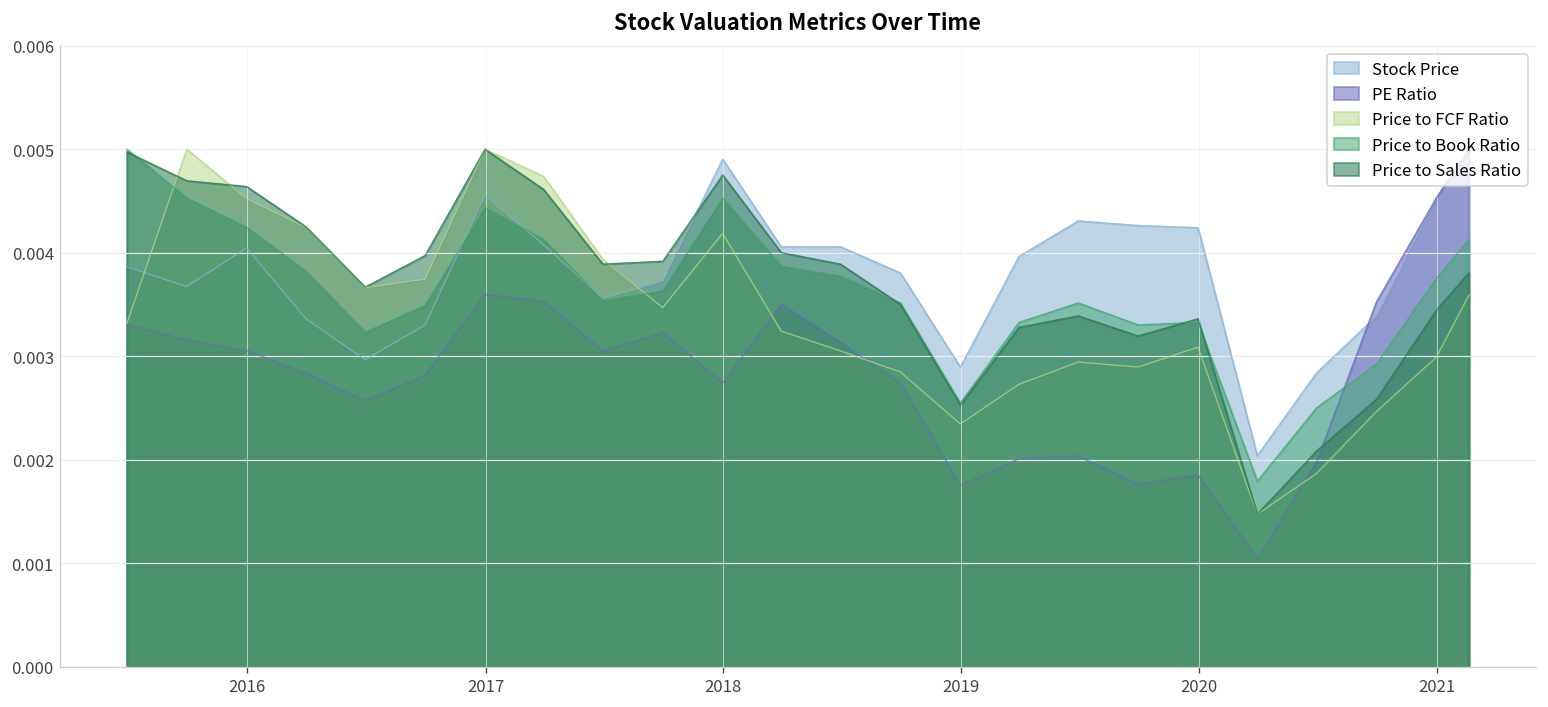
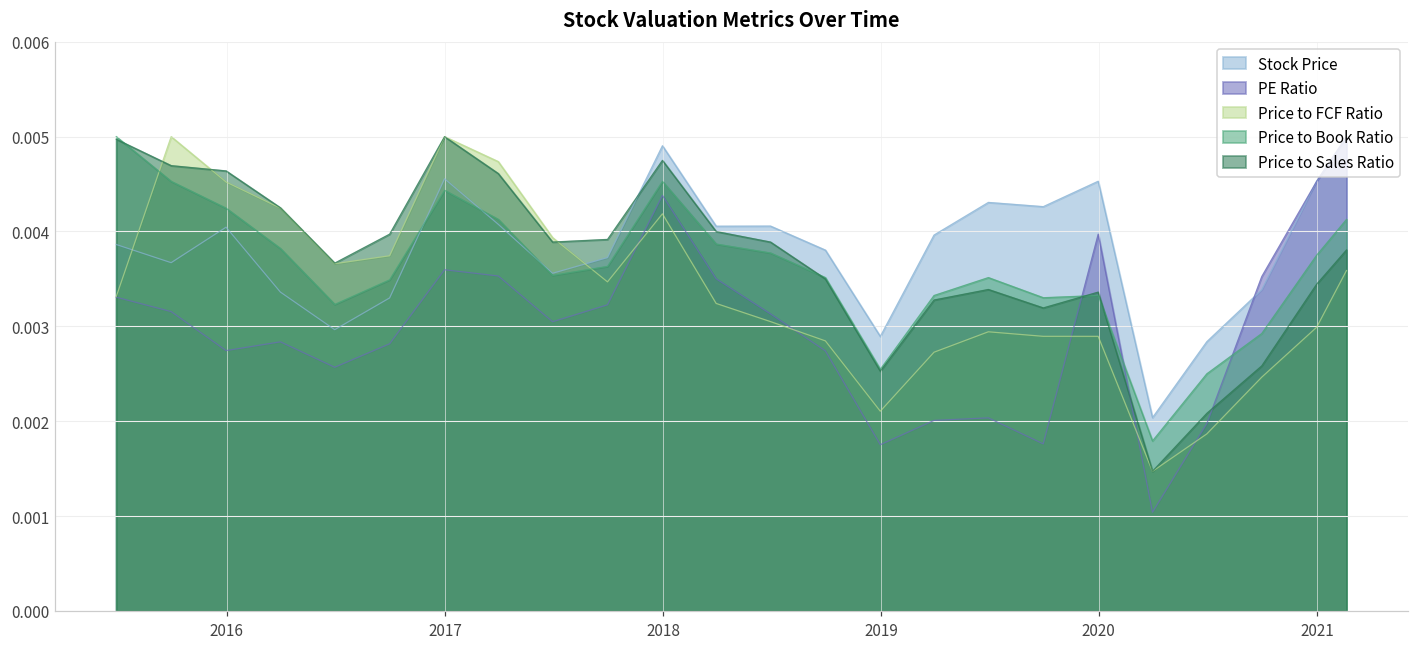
PE Ratio, 2016: 0.0031 -> 0.0027
PE Ratio, 2018: 0.0027 -> 0.0044
Price to FCF Ratio, 2019: 0.0023 -> 0.0021
Stock Price, 2020: 0.0042 -> 0.0045
PE Ratio, 2020: 0.0019 -> 0.0040
Price to FCF Ratio, 2020: 0.0031 -> 0.0029
